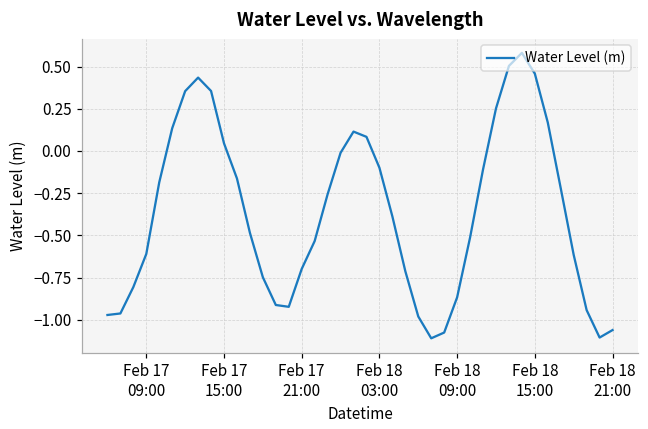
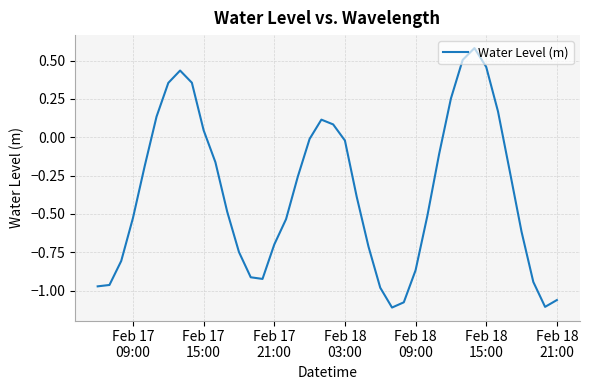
Feb 17 09:00: -0.61 -> -0.53
Feb 18 03:00: -0.10 -> -0.02
